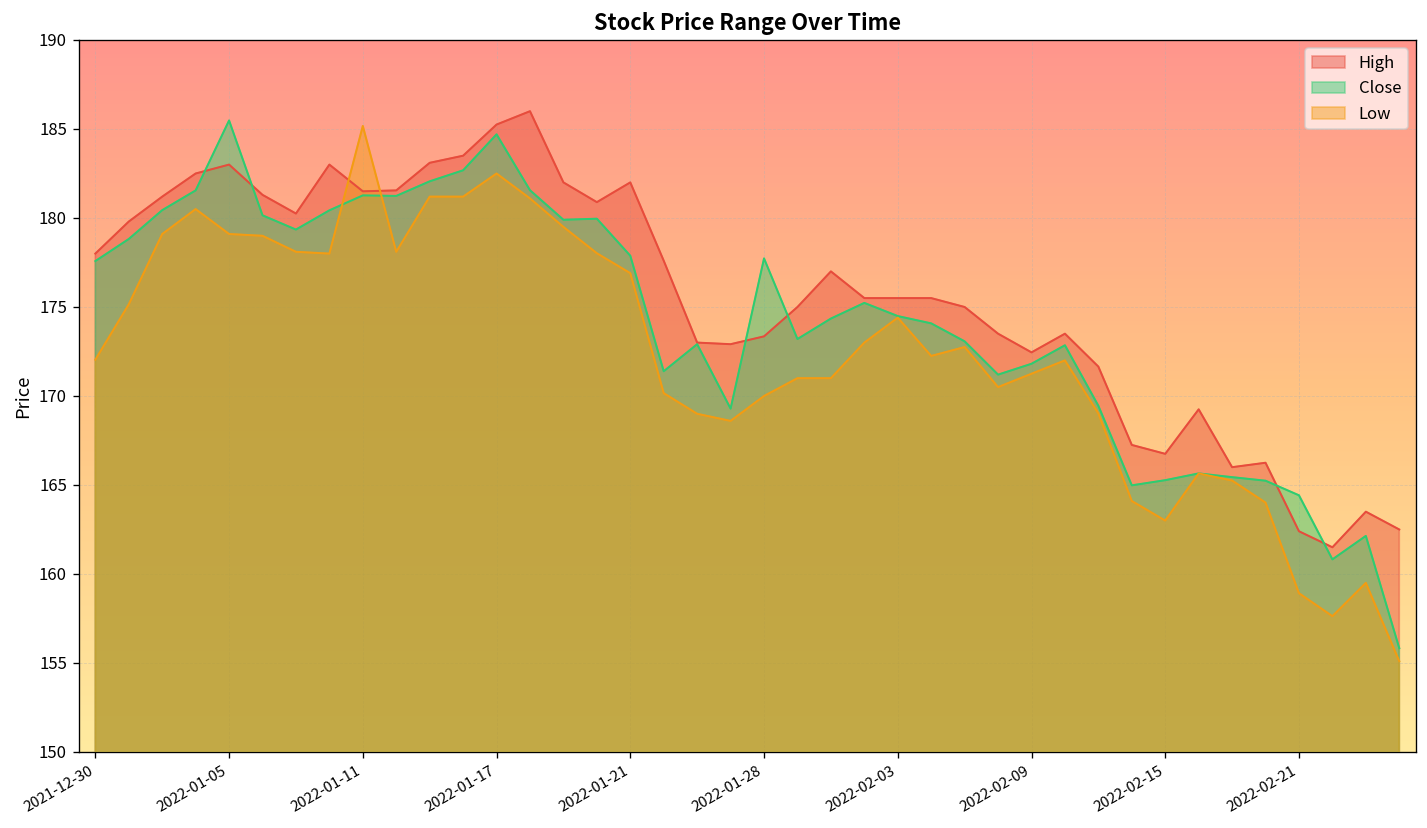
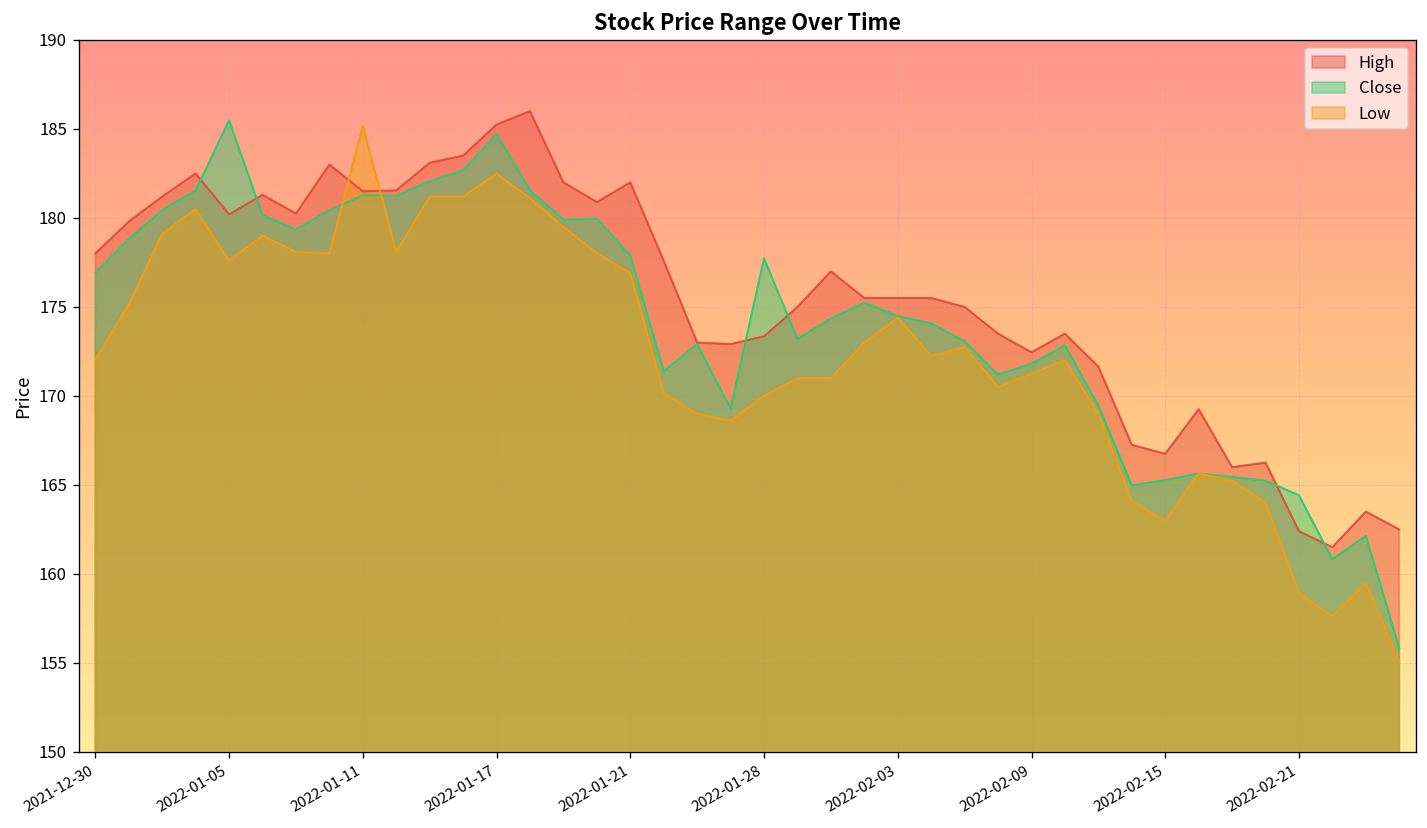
Close, 2021-12-30: 177.6 -> 176.9
High, 2022-01-05: 183.0 -> 180.2
Low, 2022-01-05: 179.1 -> 177.6
